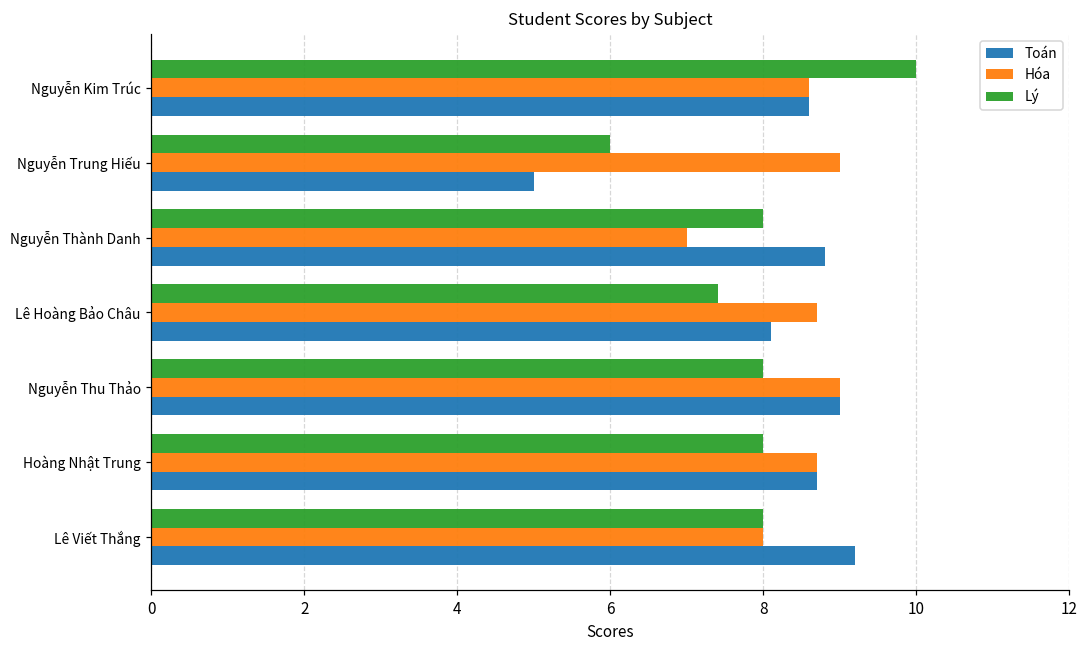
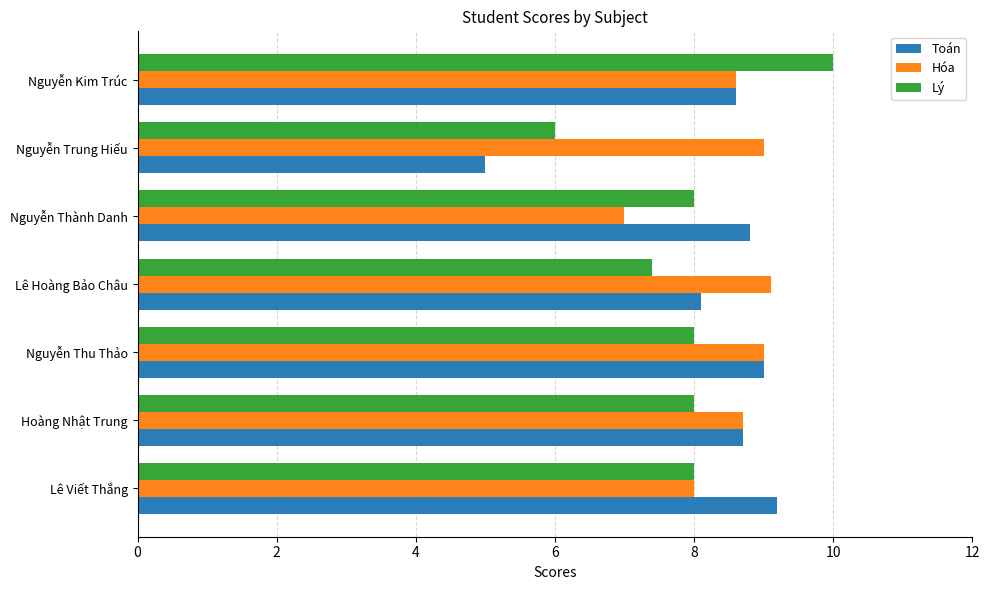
Hóa, Lê Hoàng Bảo Châu: 8.7 -> 9.1
